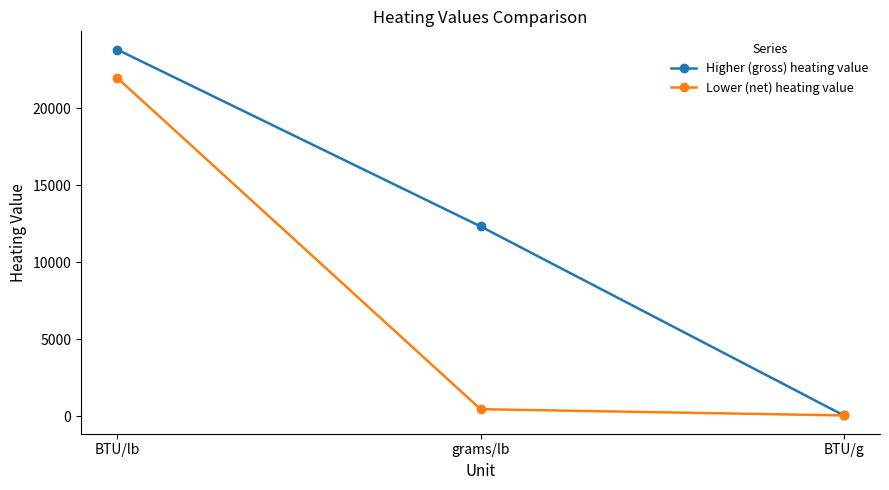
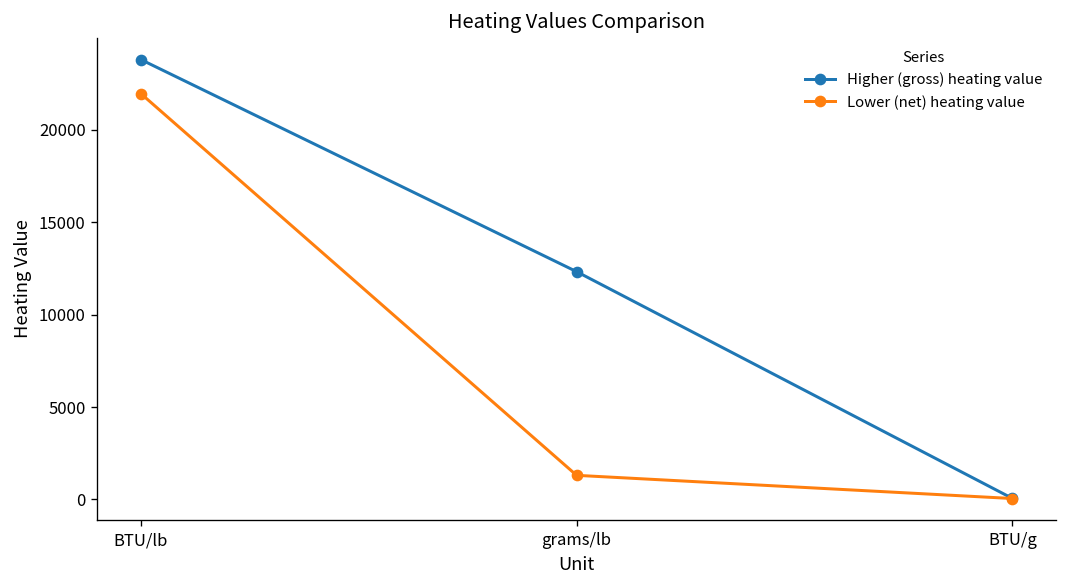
Lower (net) heating value, grams/lb: 500 -> 1300
